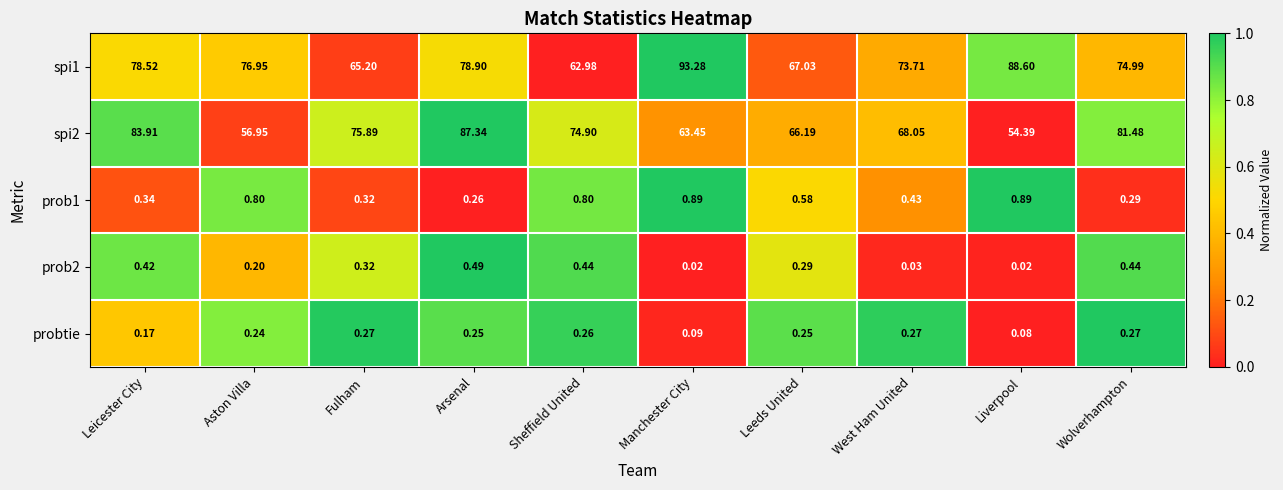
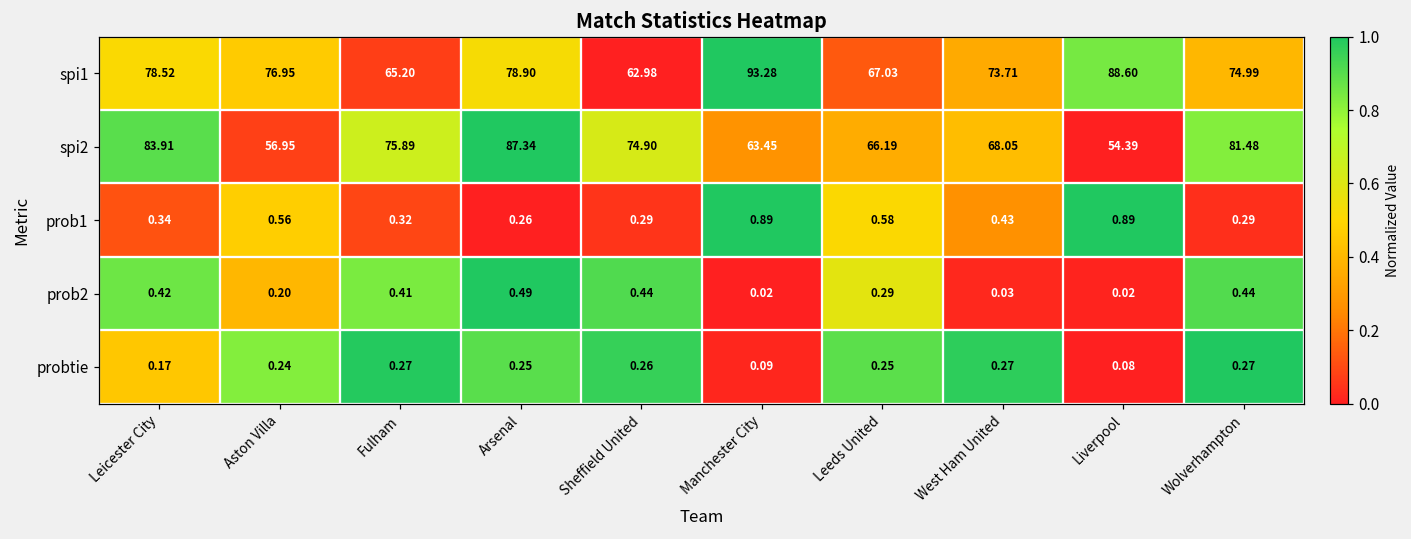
prob1, Aston Villa: 0.80 -> 0.56
prob1, Sheffield United: 0.80 -> 0.29
prob2, Fulham: 0.32 -> 0.41
